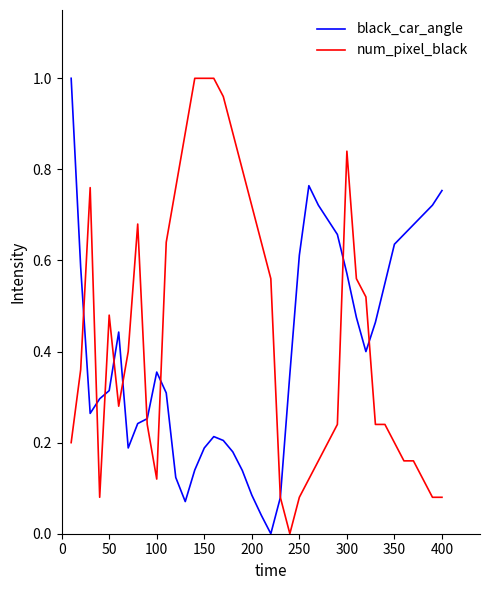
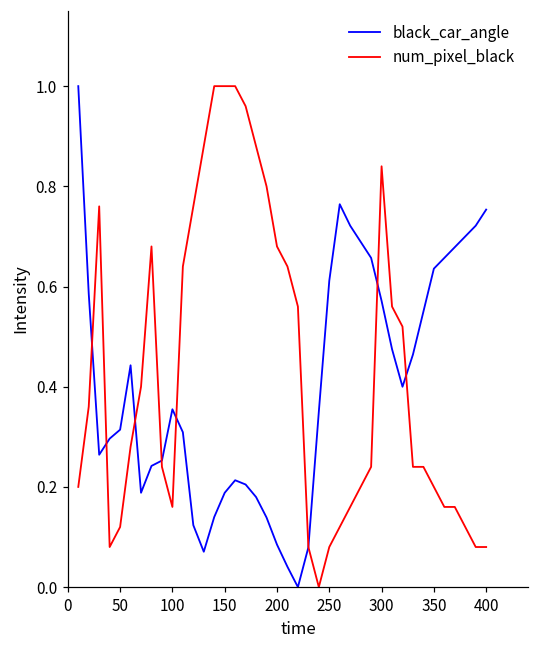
num_pixel_black, 50: 0.48 -> 0.12
num_pixel_black, 100: 0.12 -> 0.16
num_pixel_black, 200: 0.72 -> 0.68
